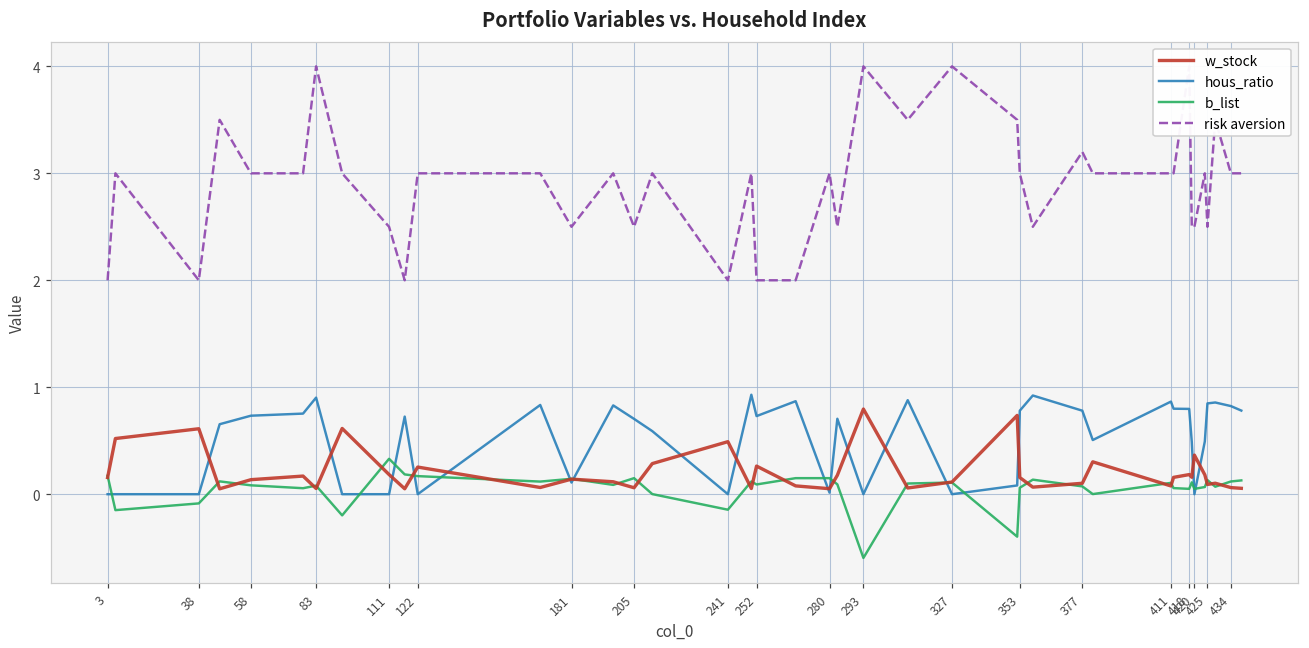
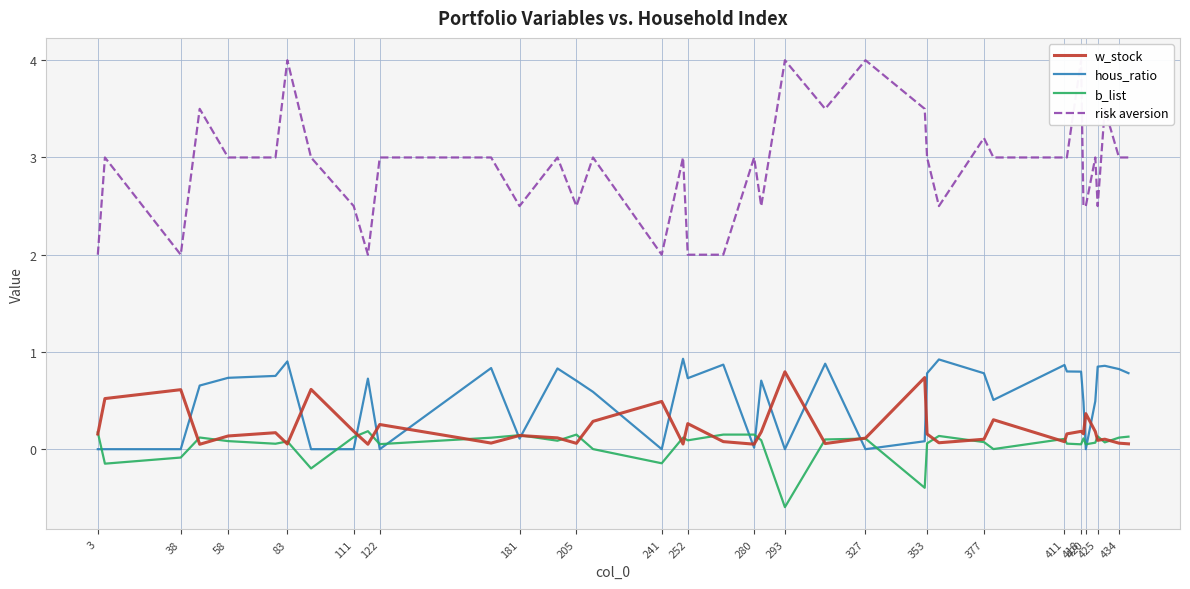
b_list, 111: 0.3 -> 0.1
b_list, 122: 0.2 -> 0.1
